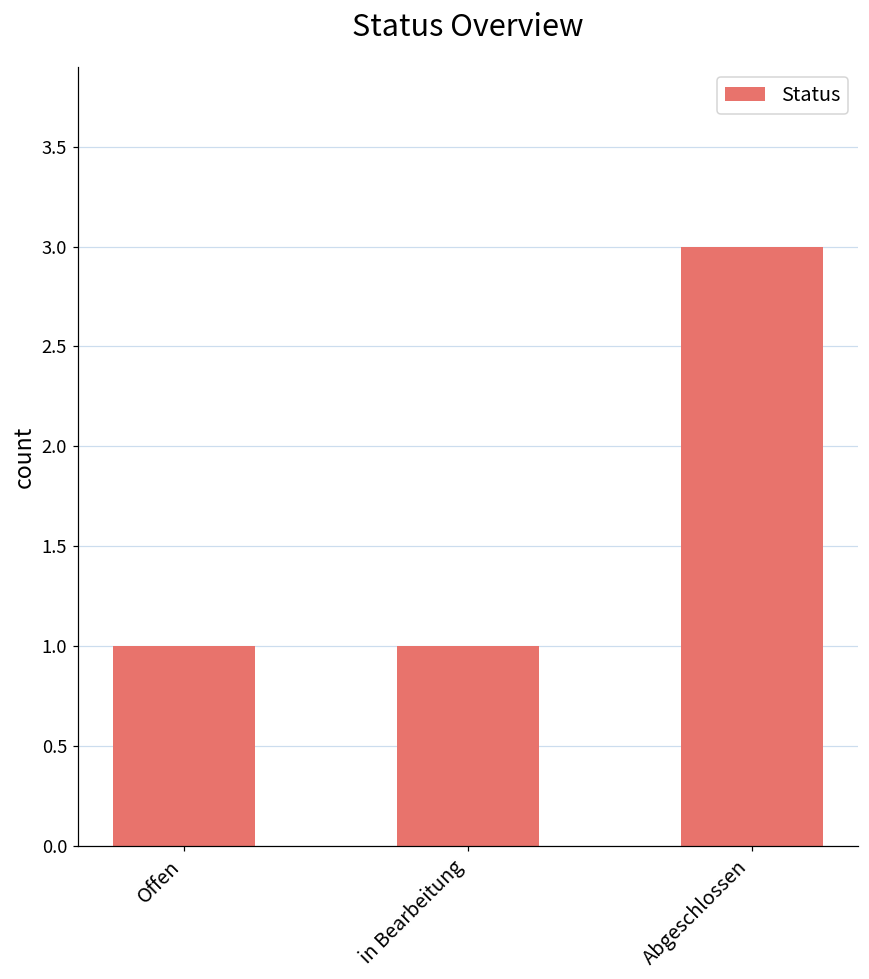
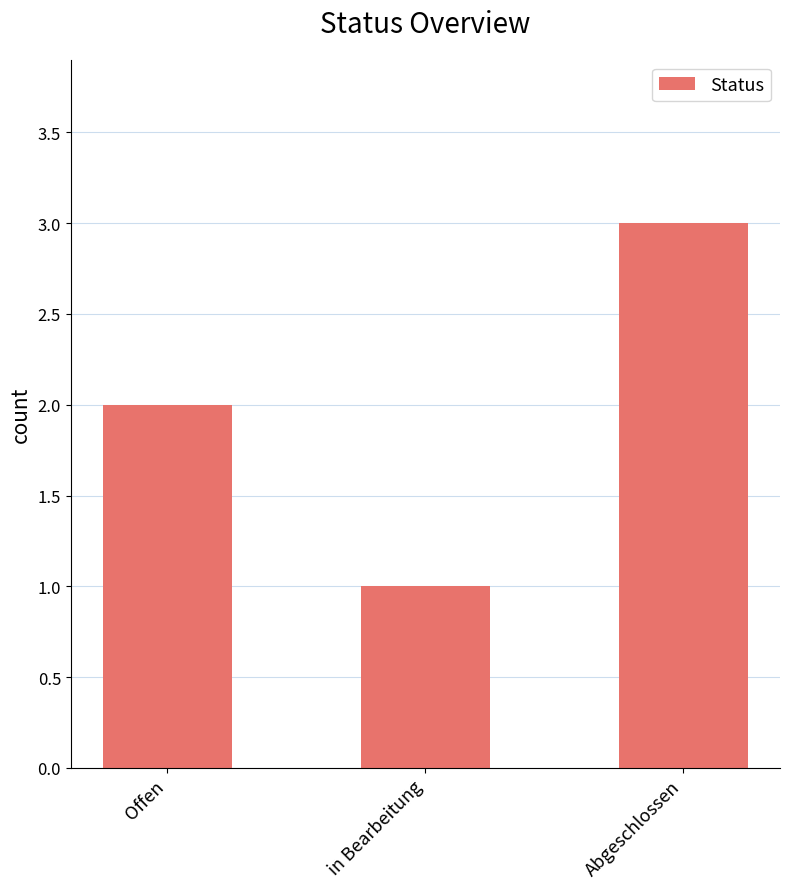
Offen: 1 -> 2
